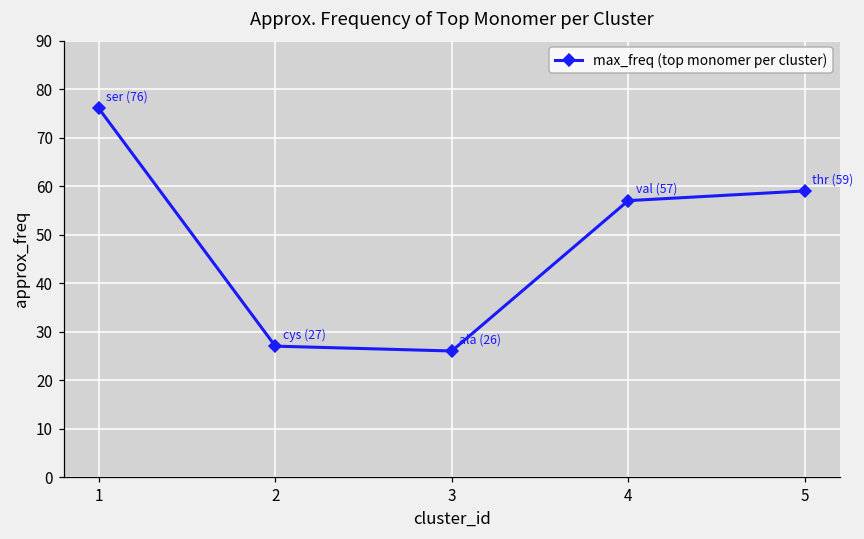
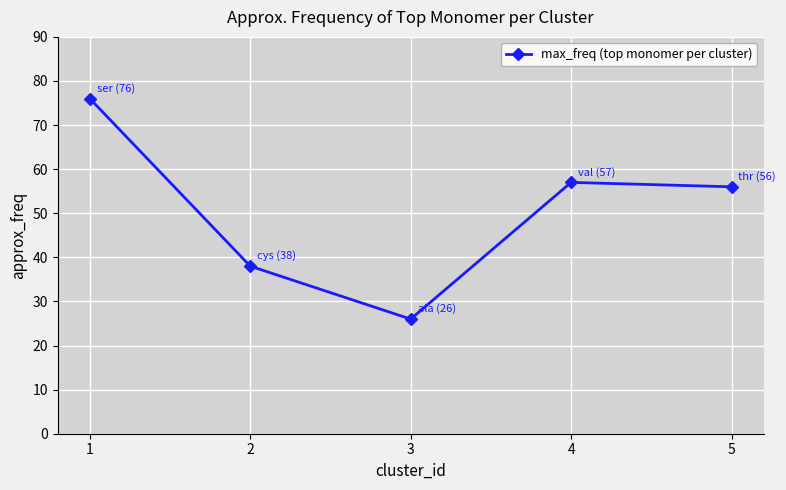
2: (27) -> (38)
5: (59) -> (56)
